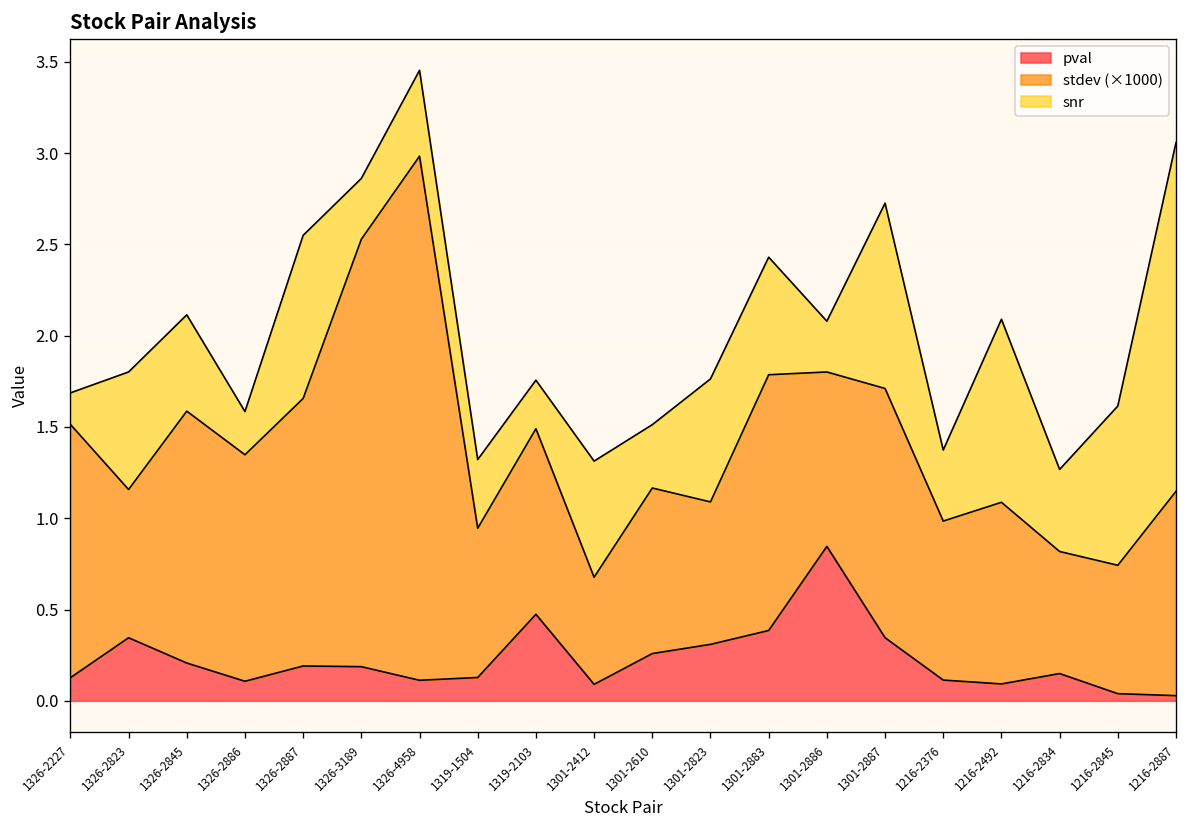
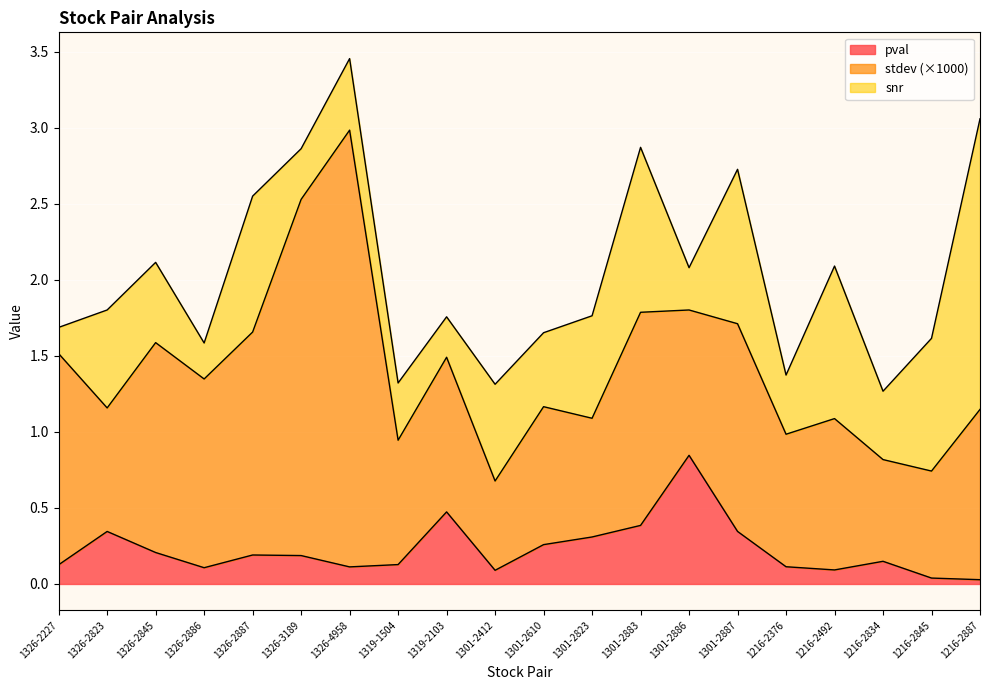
snr, 1301-2610: 0.35 -> 0.49
snr, 1301-2883: 0.64 -> 1.08
